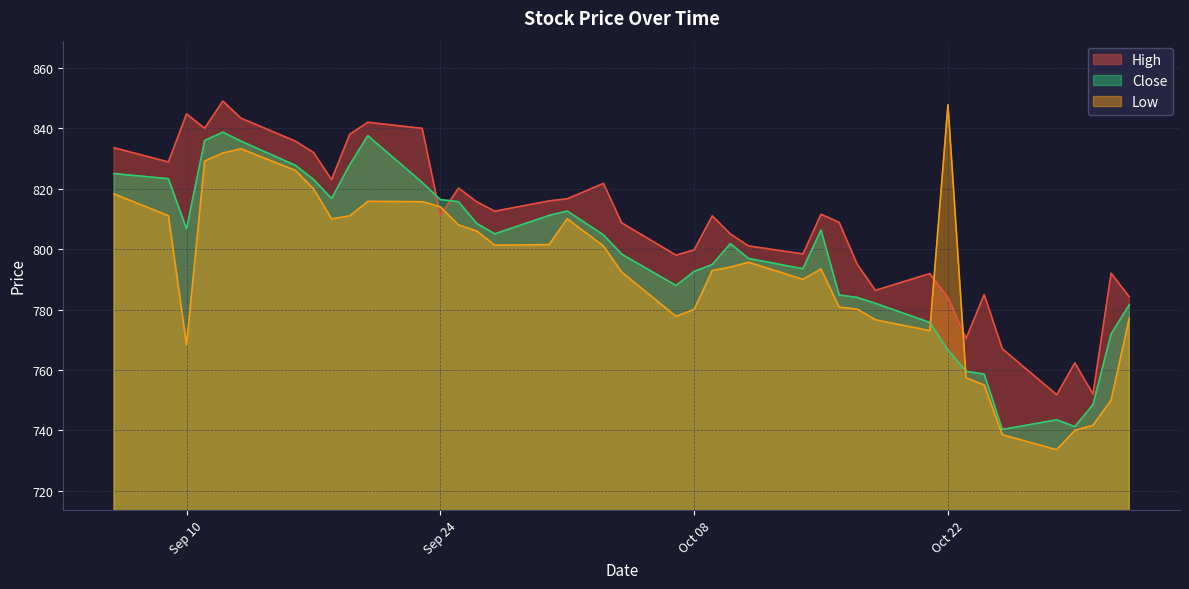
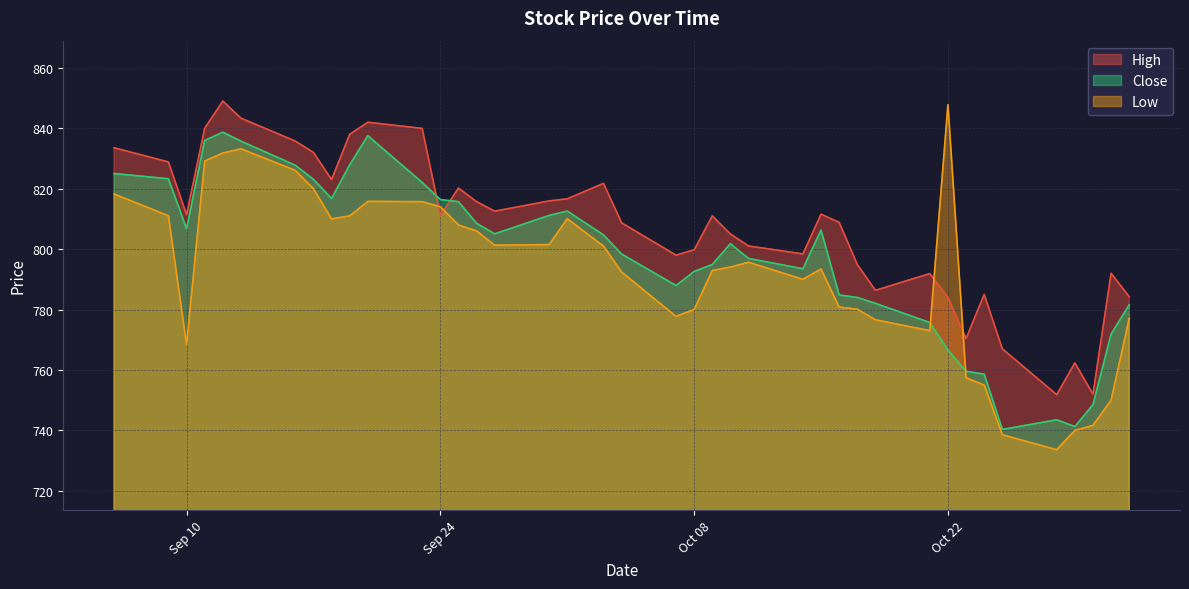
High, Sep 10: 845 -> 811
